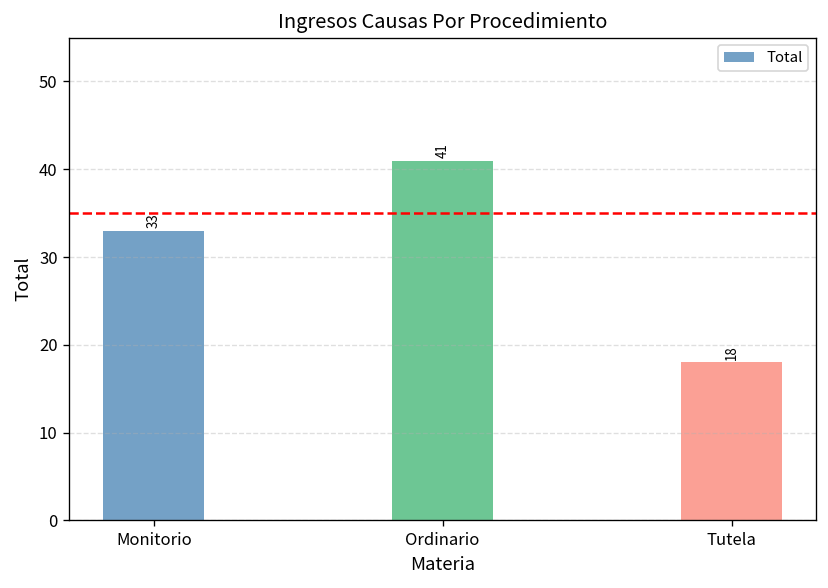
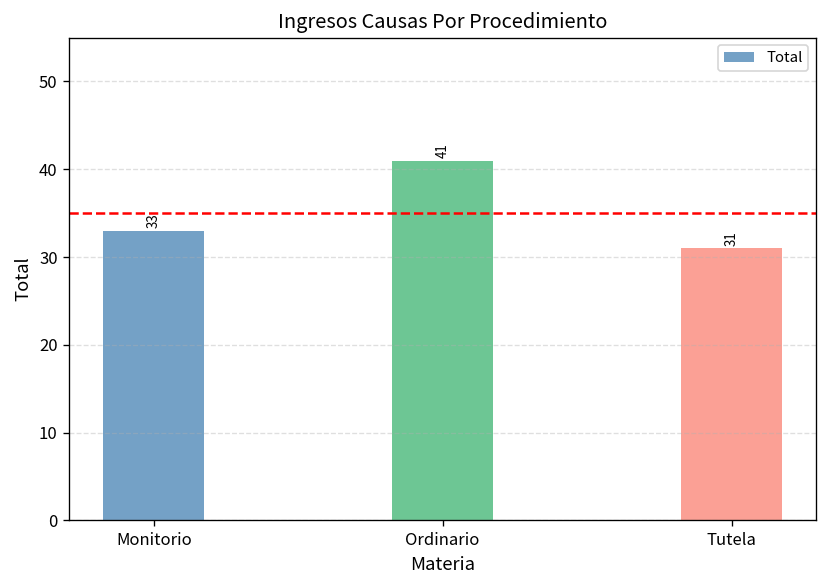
Tutela: 18 -> 31
